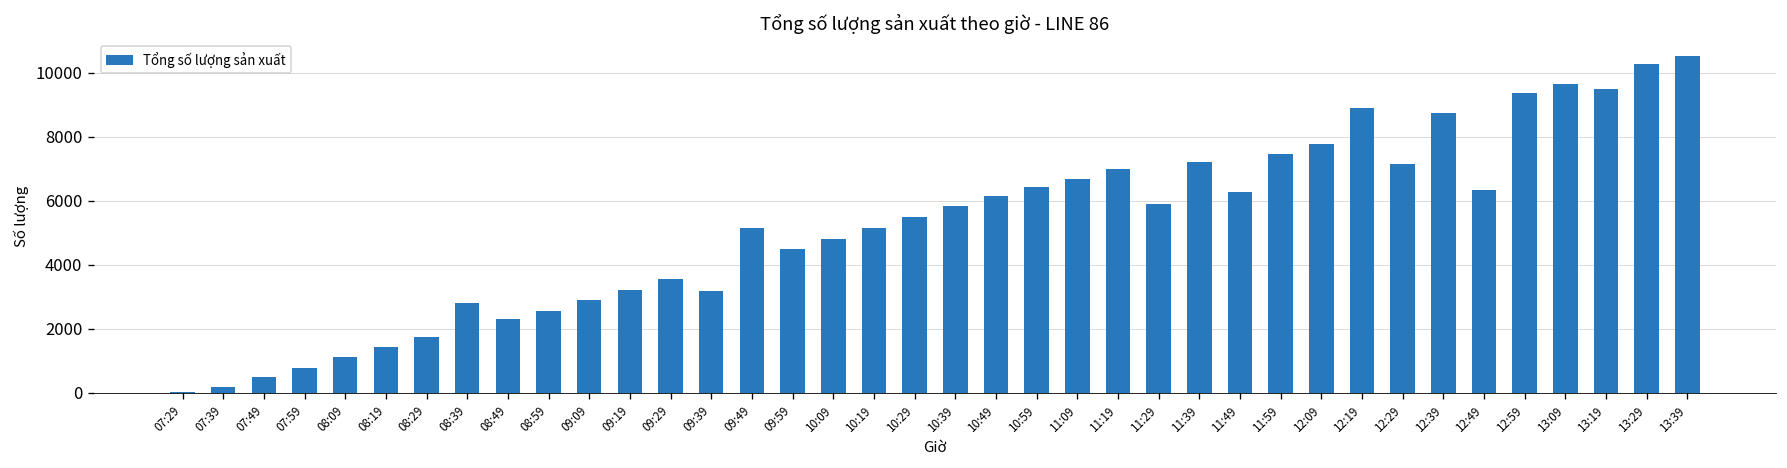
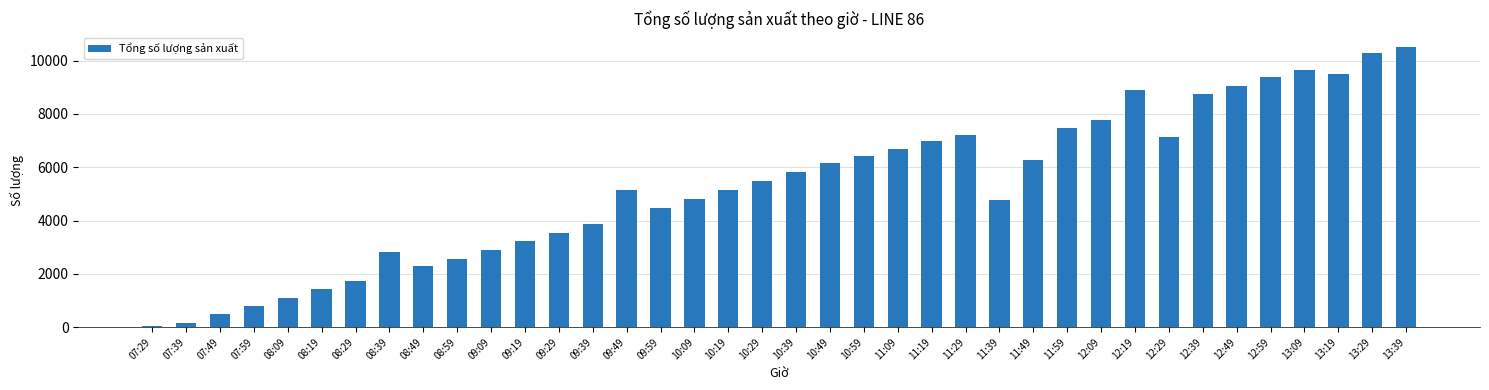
09:39: 3200 -> 3900
11:29: 5900 -> 7200
11:39: 7200 -> 4800
12:49: 6300 -> 9000
